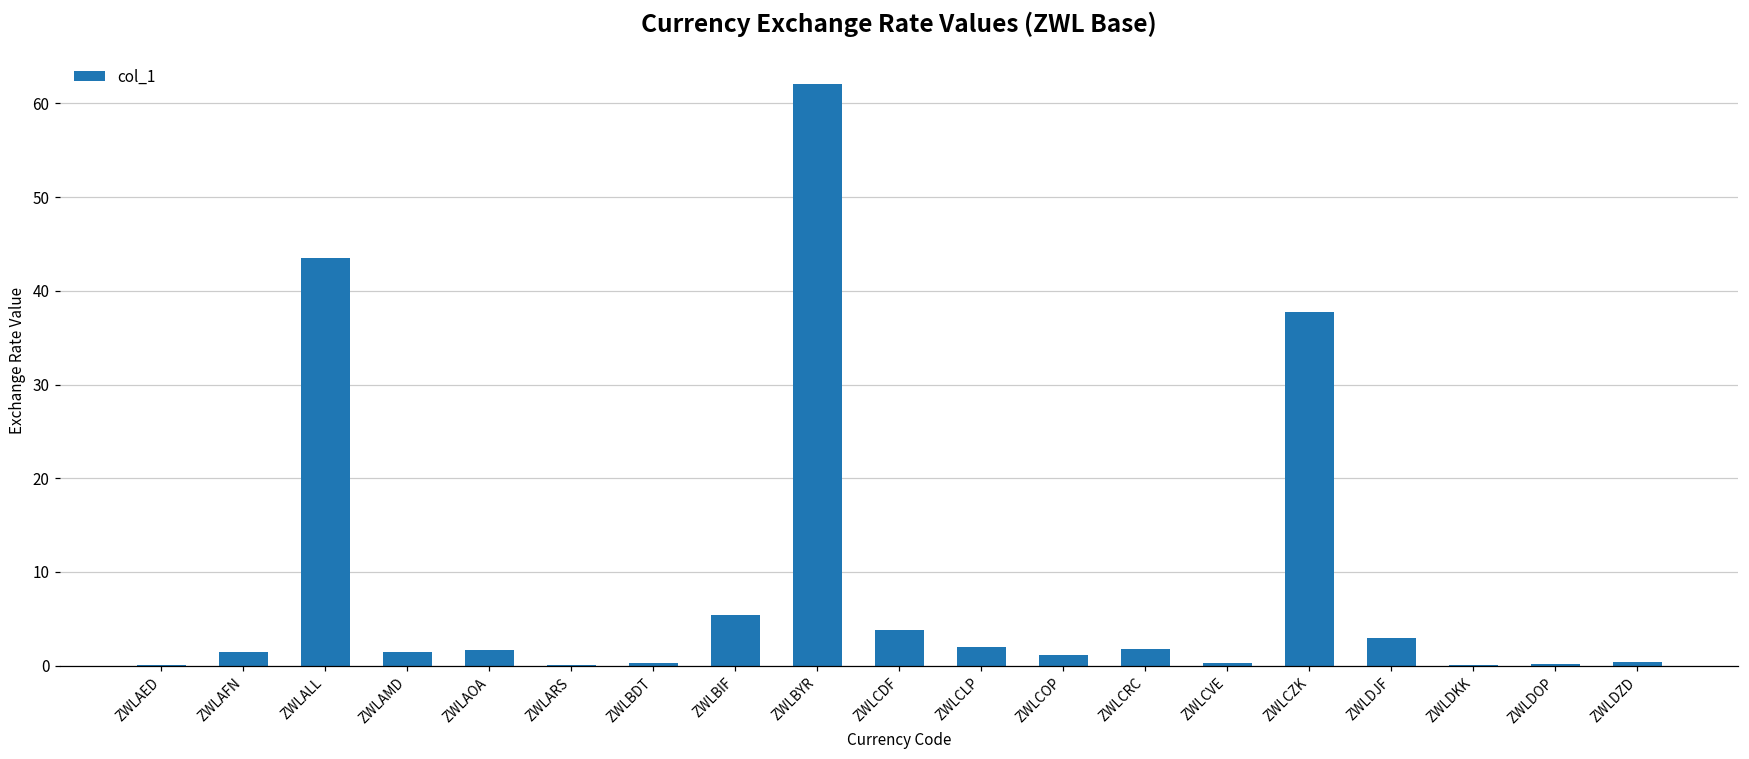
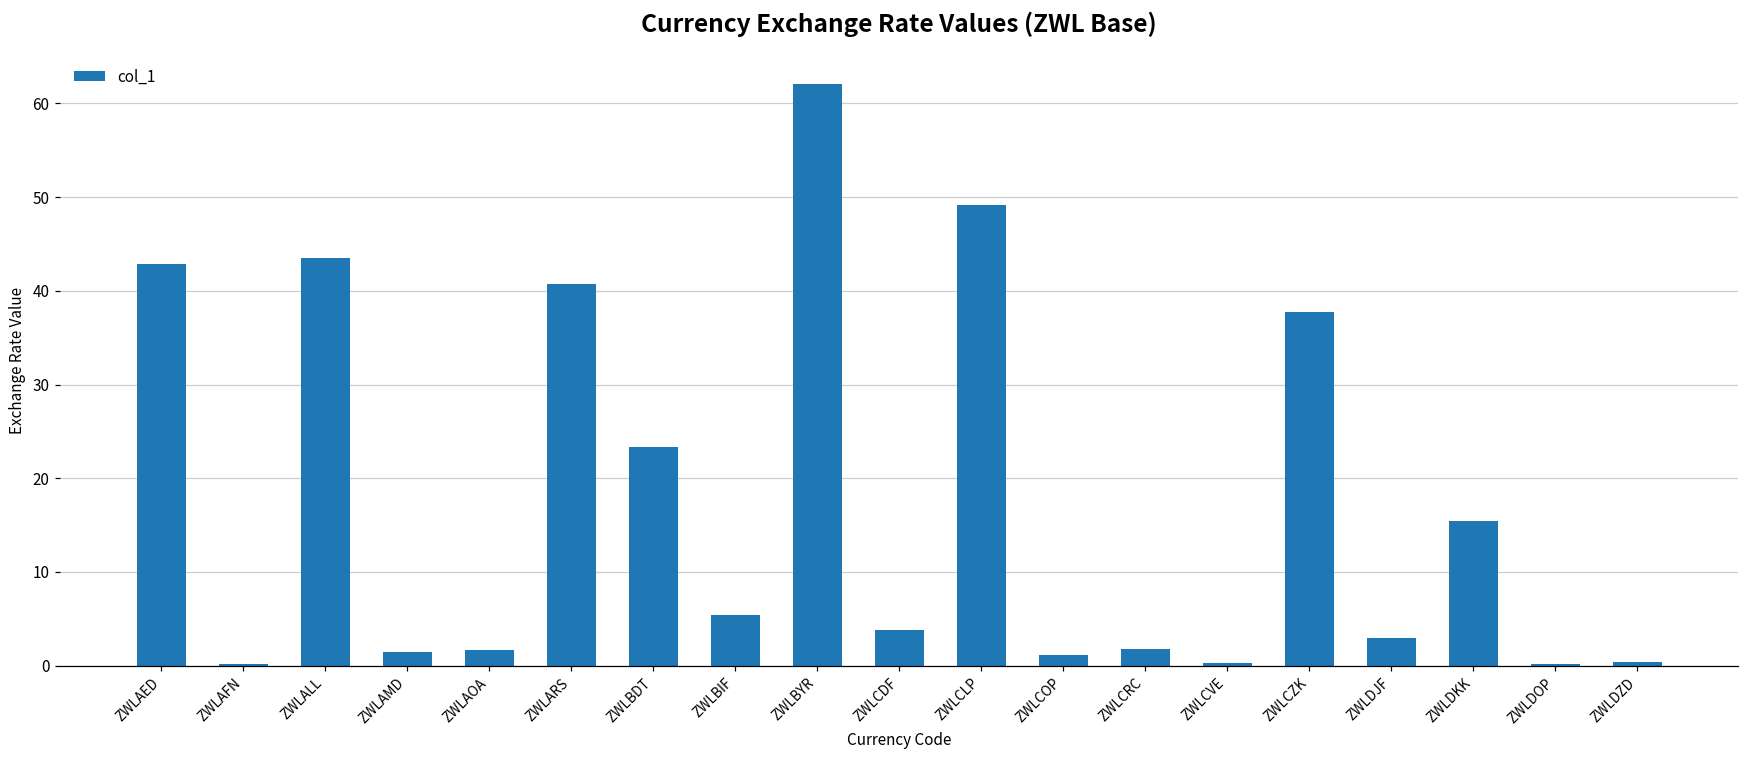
ZWLAED: 0 -> 43
ZWLAFN: 1 -> 0
ZWLARS: 0 -> 41
ZWLBDT: 0 -> 23
ZWLCLP: 2 -> 49
ZWLDKK: 0 -> 15
